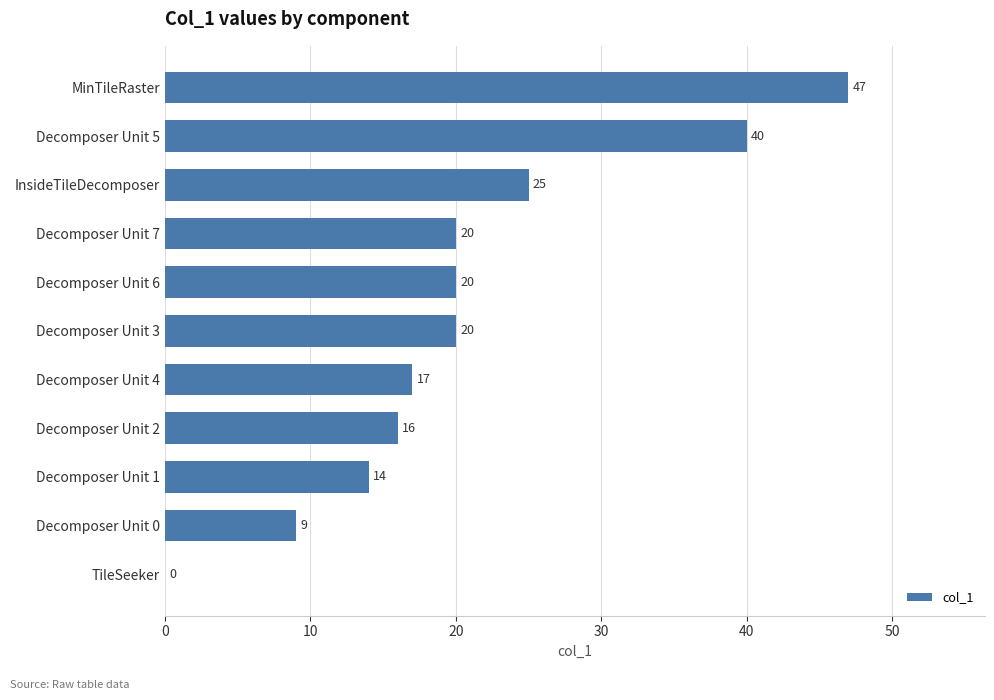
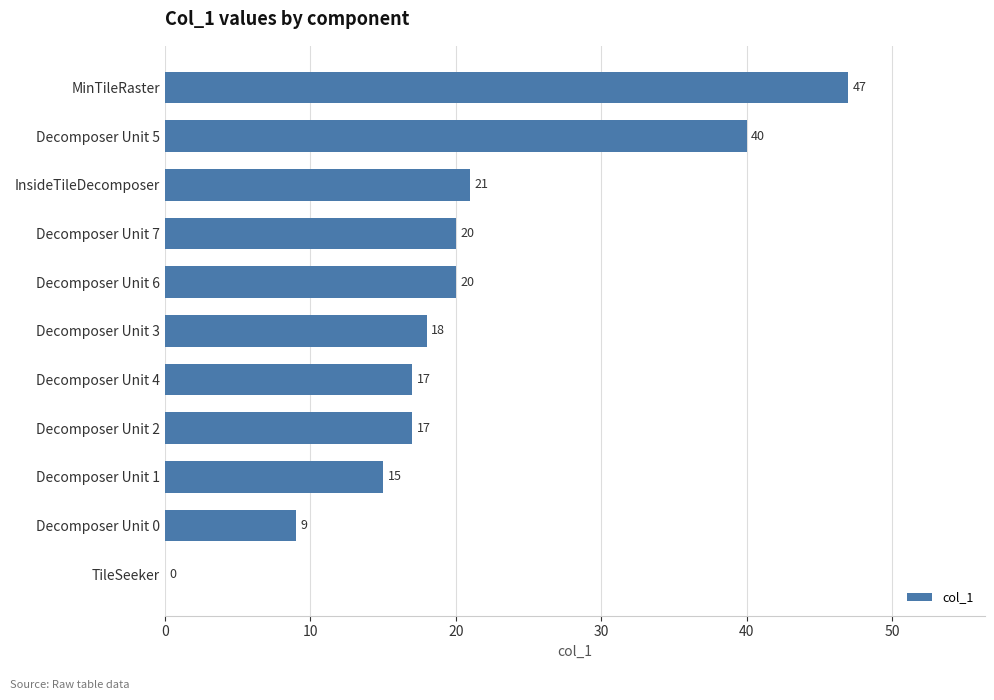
InsideTileDecomposer: 25 -> 21
Decomposer Unit 3: 20 -> 18
Decomposer Unit 2: 16 -> 17
Decomposer Unit 1: 14 -> 15
